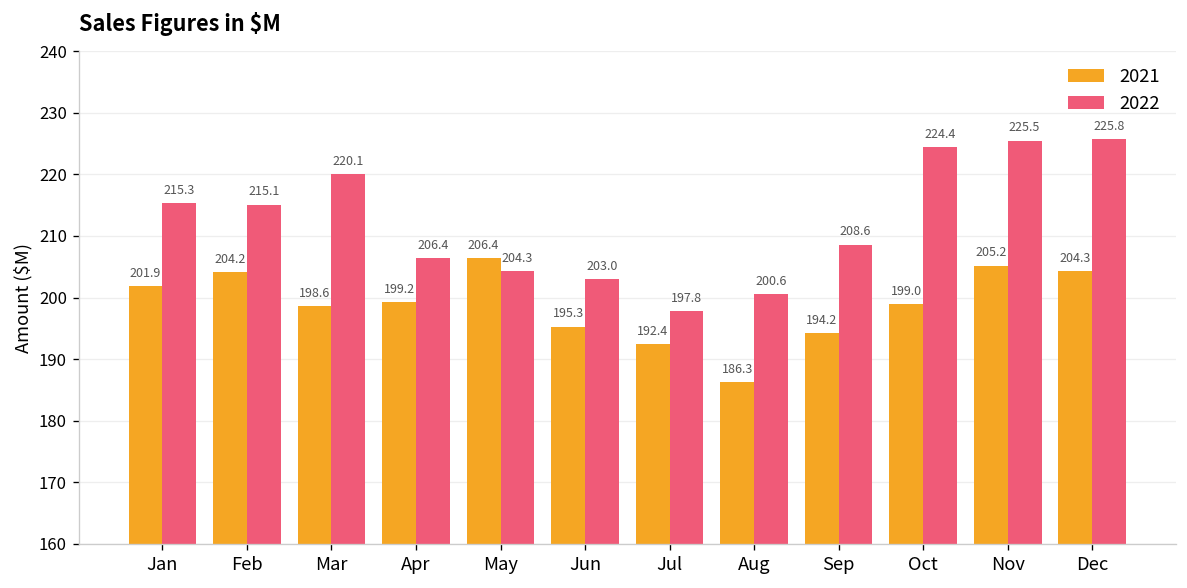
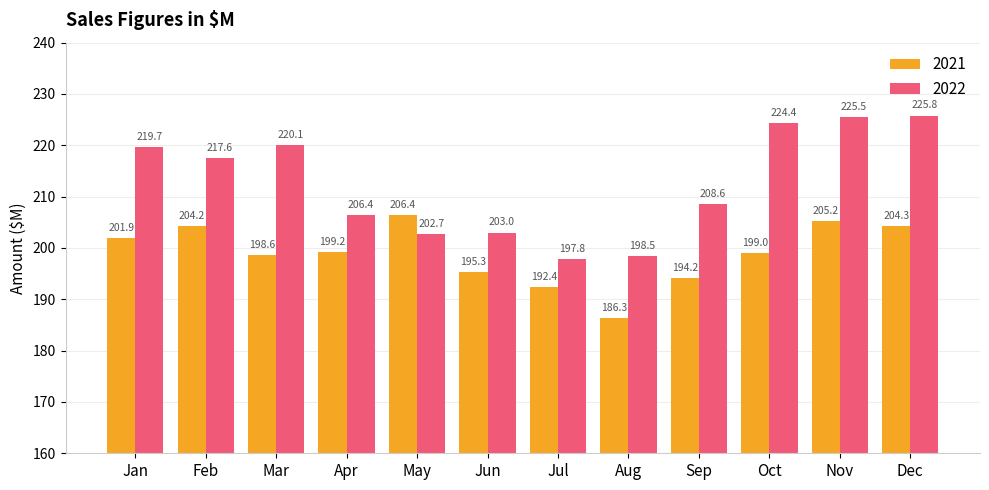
2022, Jan: 215.3 -> 219.7
2022, Feb: 215.1 -> 217.6
2022, May: 204.3 -> 202.7
2022, Aug: 200.6 -> 198.5
